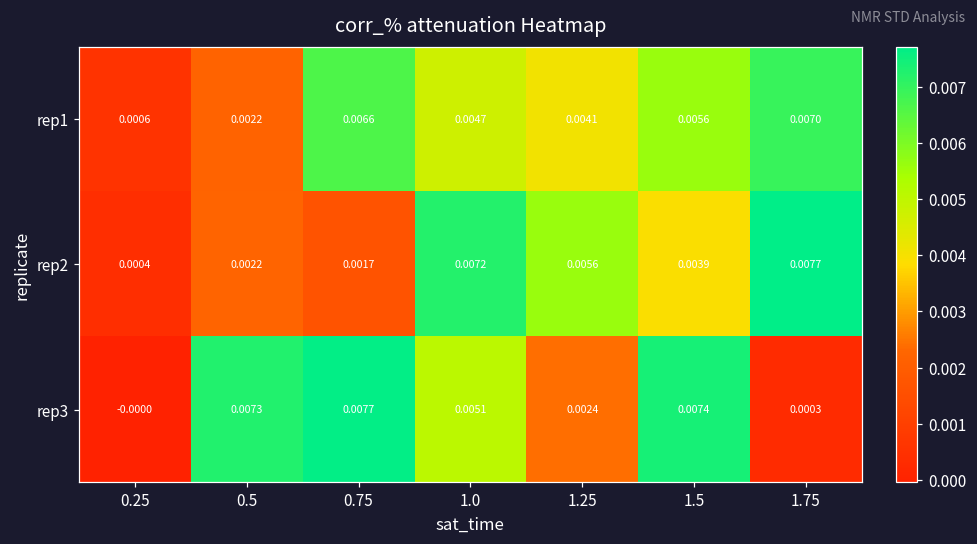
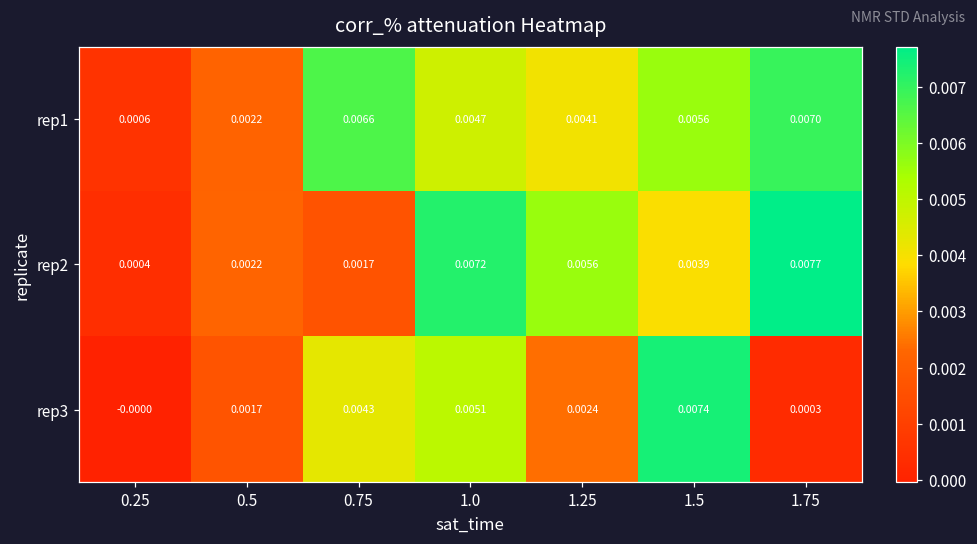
rep3, 0.5: 0.0073 -> 0.0017
rep3, 0.75: 0.0077 -> 0.0043
